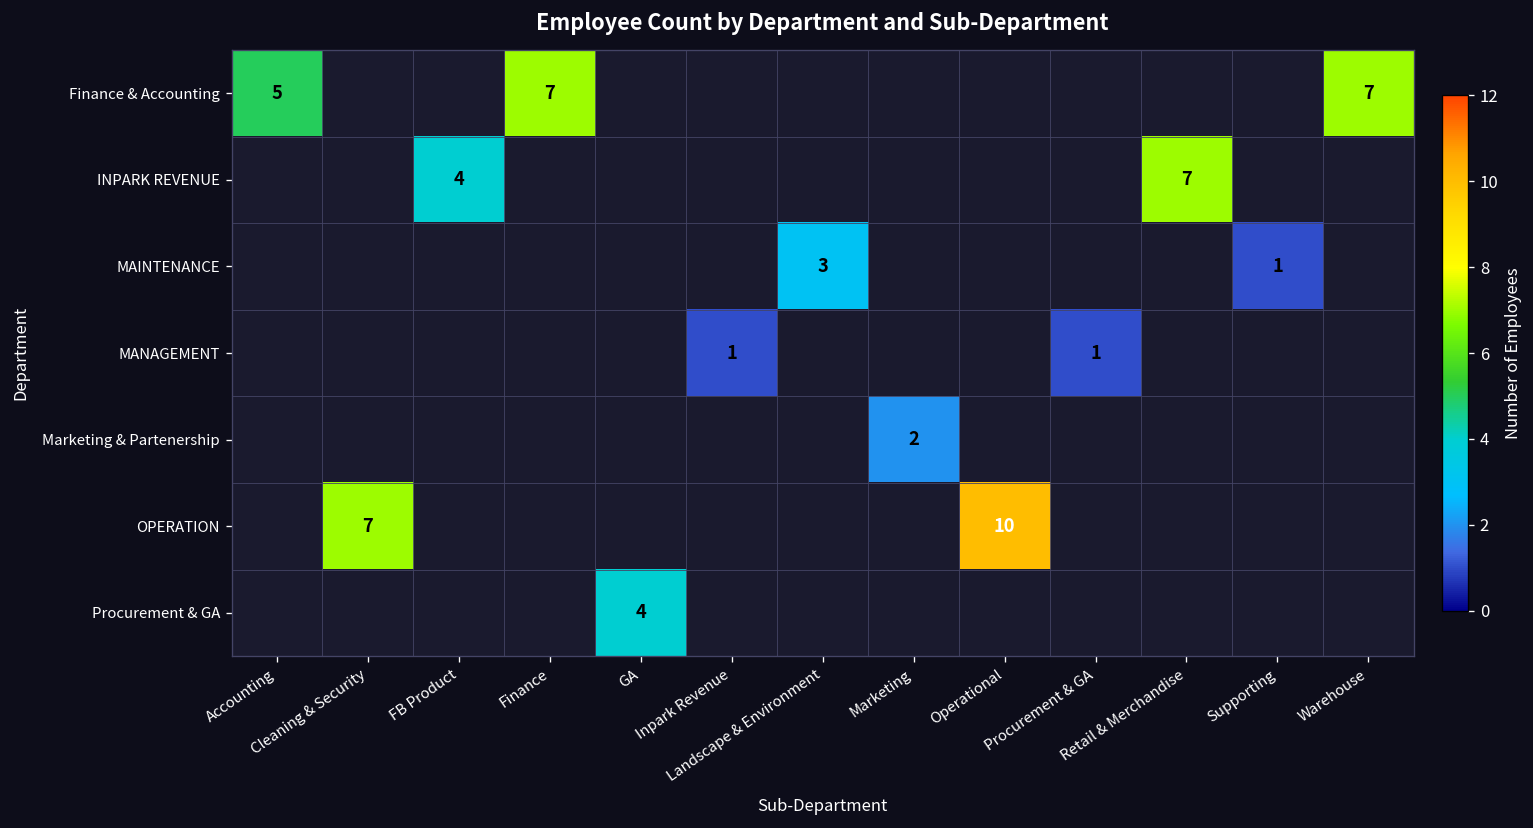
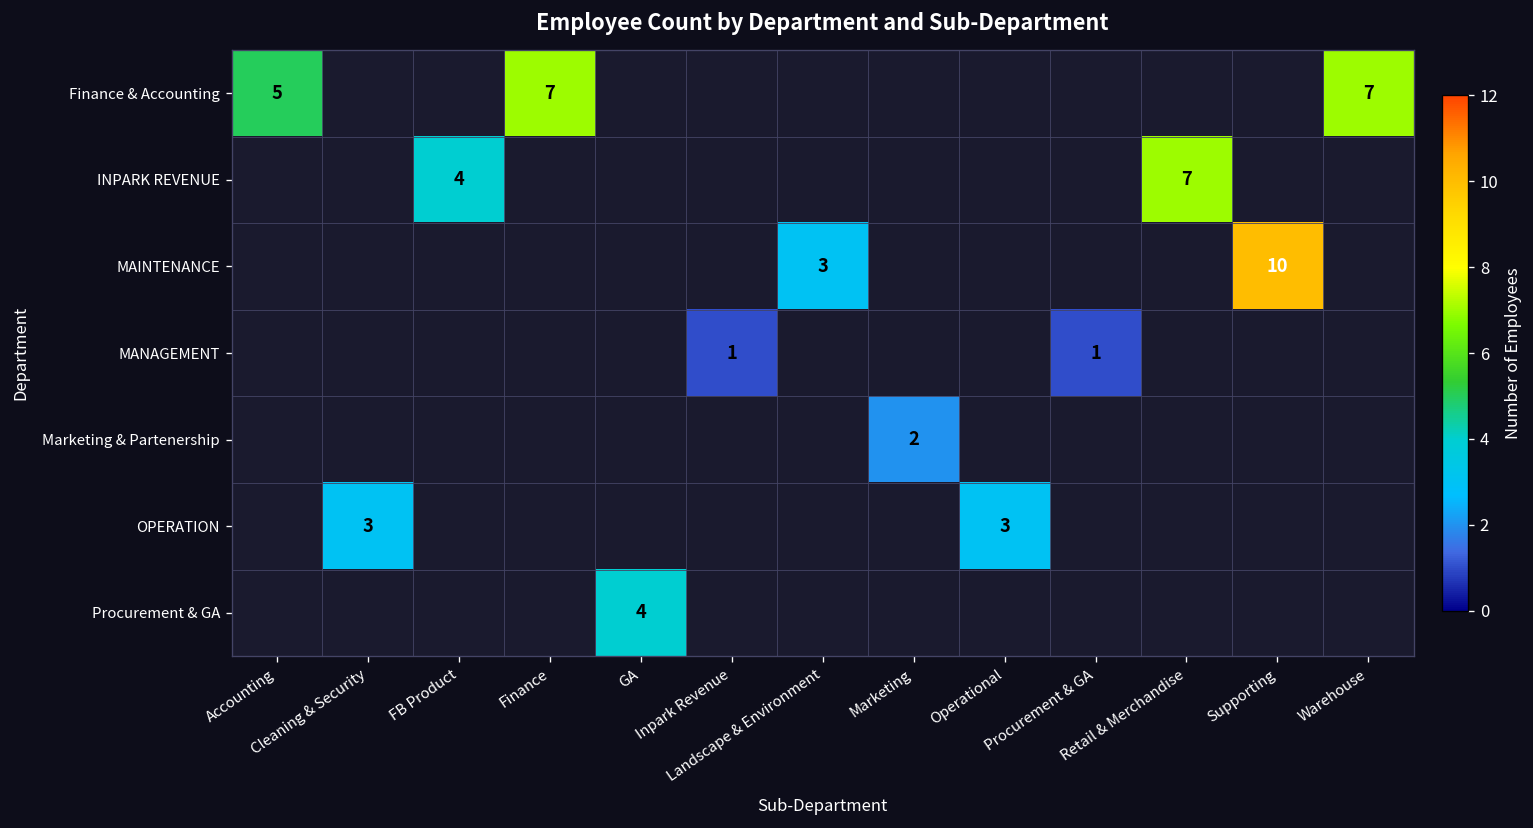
MAINTENANCE, Supporting: 1 -> 10
OPERATION, Cleaning & Security: 7 -> 3
OPERATION, Operational: 10 -> 3
